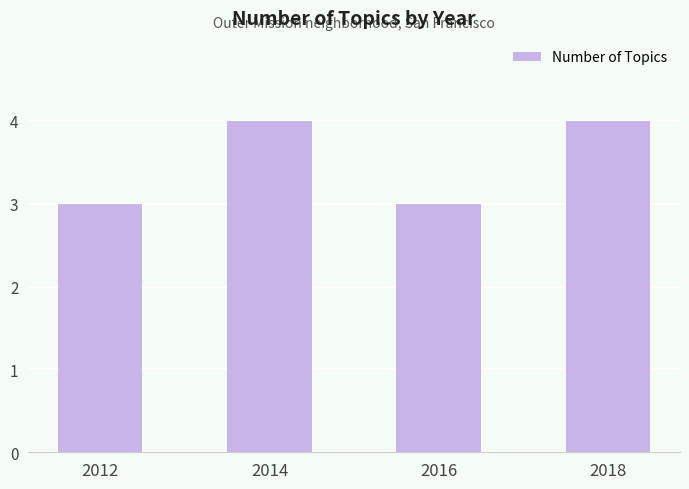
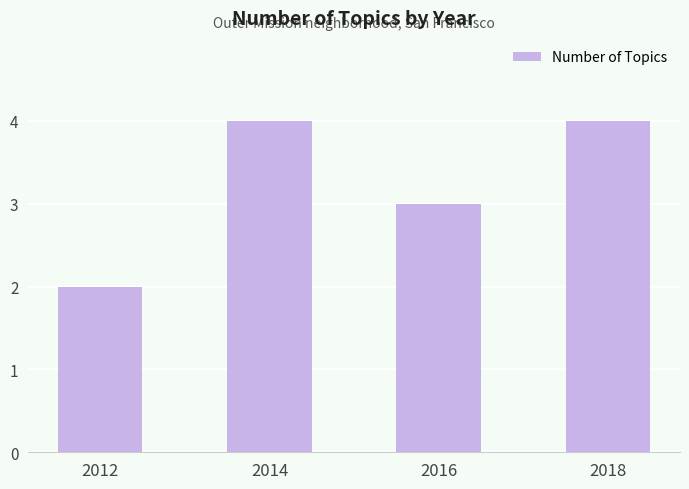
2012: 3 -> 2
